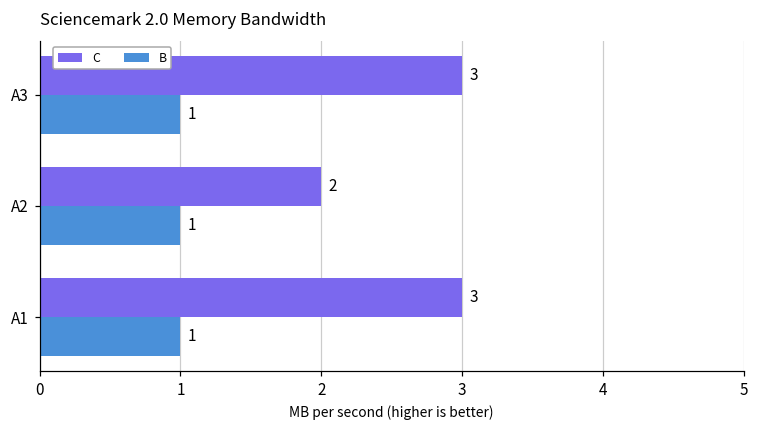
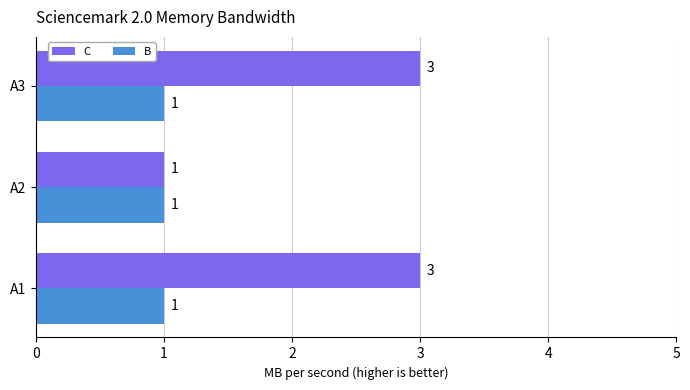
C, A2: 2 -> 1
